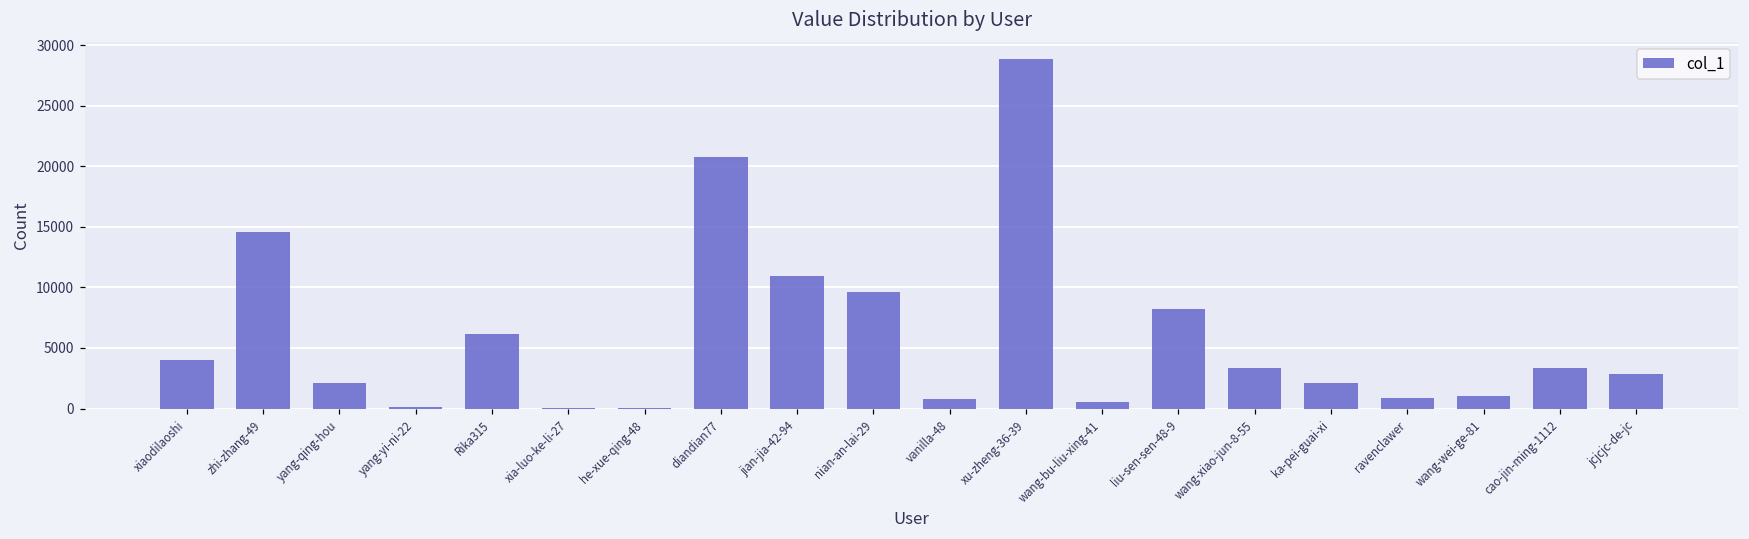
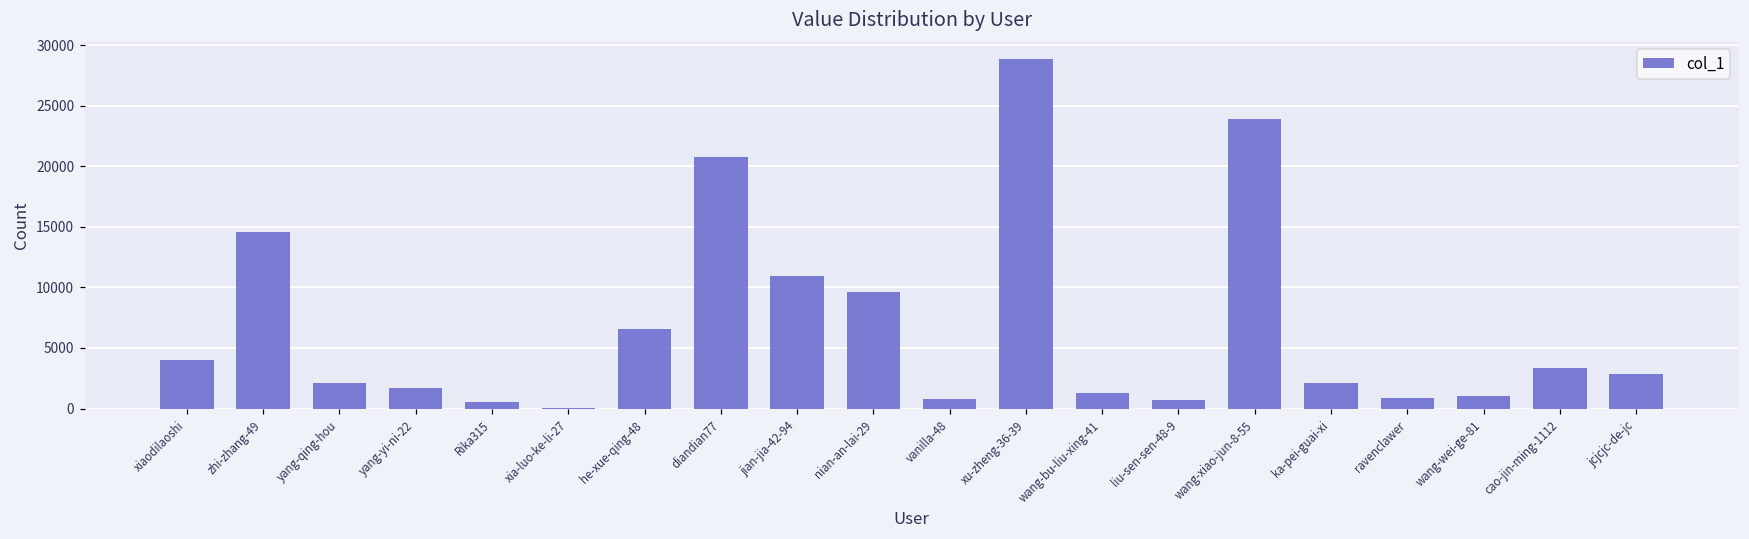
yang-yi-ni-22: 200 -> 1700
Rika315: 6200 -> 600
he-xue-qing-48: 100 -> 6600
wang-bu-liu-xing-41: 500 -> 1300
liu-sen-sen-48-9: 8300 -> 700
wang-xiao-jun-8-55: 3300 -> 23900
